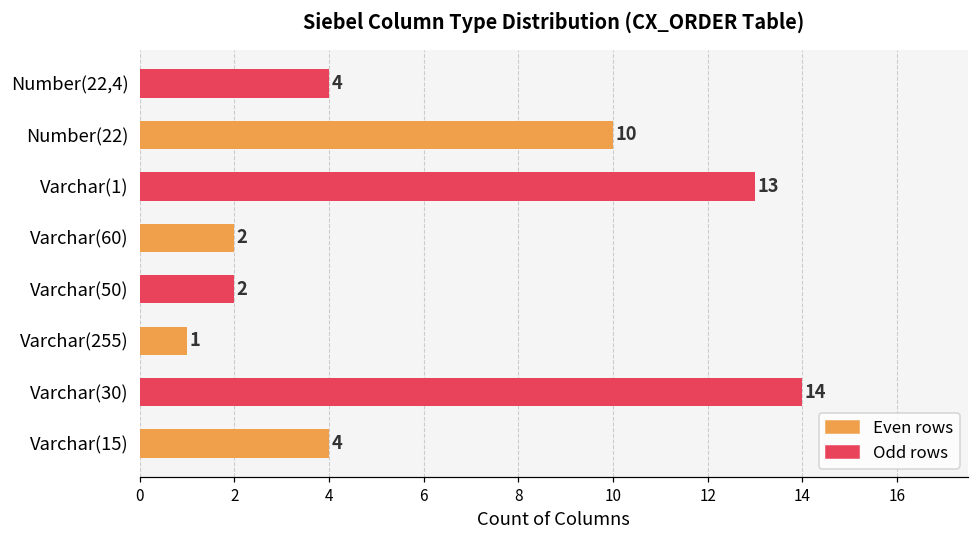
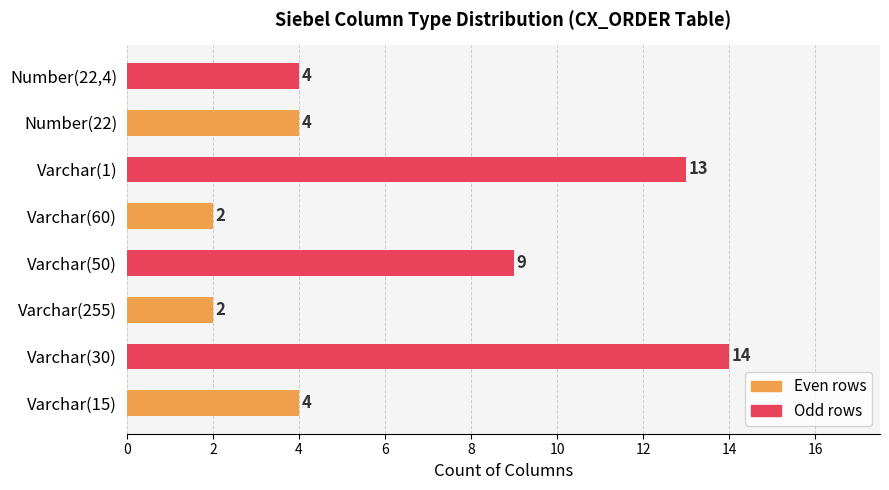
Number(22): 10 -> 4
Varchar(50): 2 -> 9
Varchar(255): 1 -> 2
